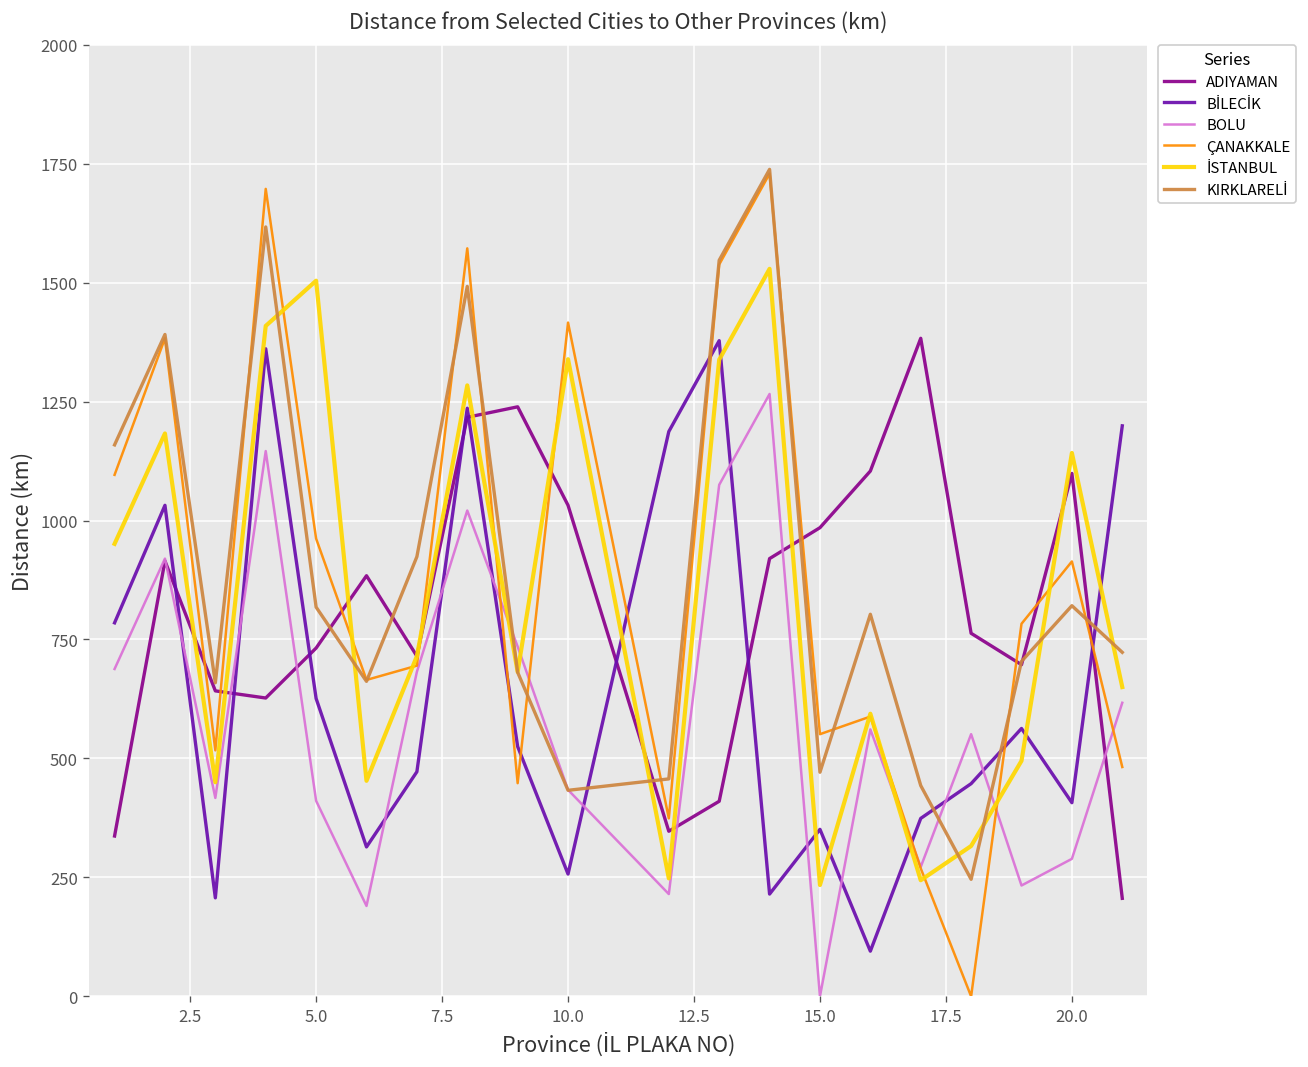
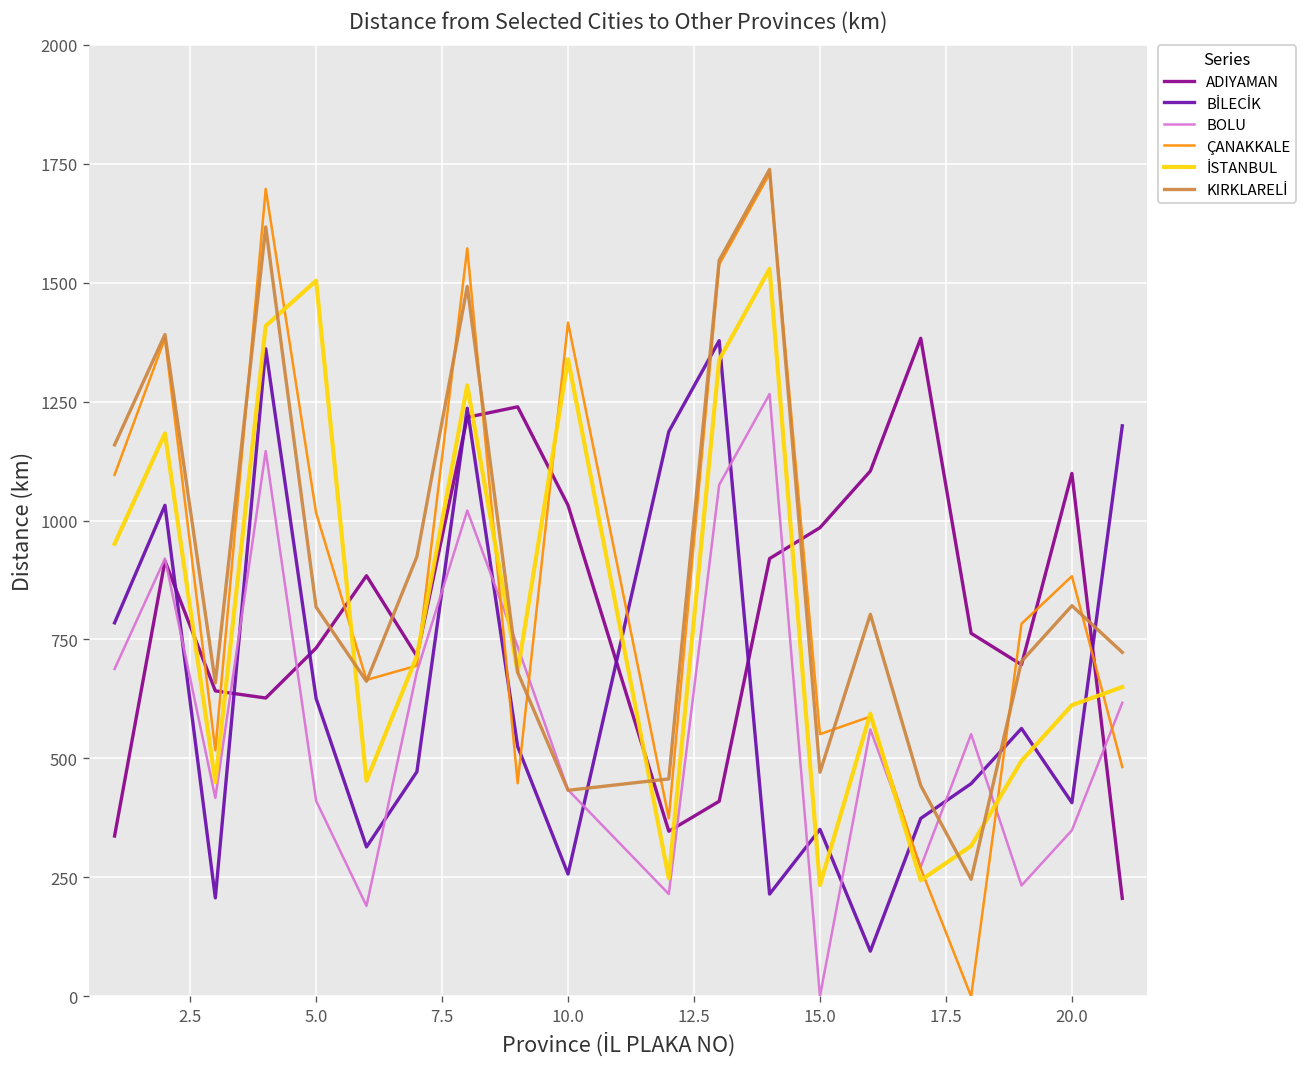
ÇANAKKALE, 5.0: 960 -> 1020
BOLU, 20.0: 290 -> 350
ÇANAKKALE, 20.0: 910 -> 880
İSTANBUL, 20.0: 1140 -> 610
